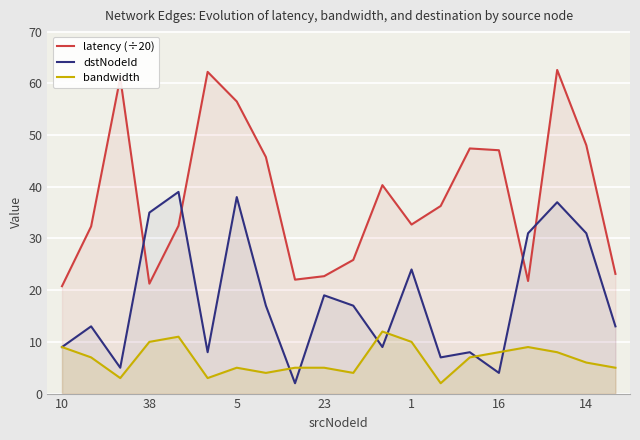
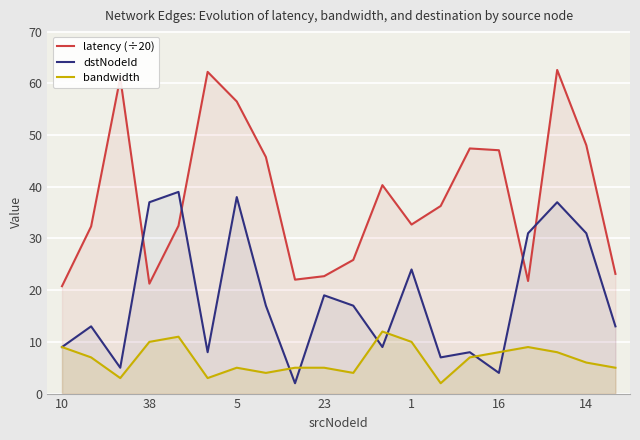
dstNodeId, 38: 35 -> 37
